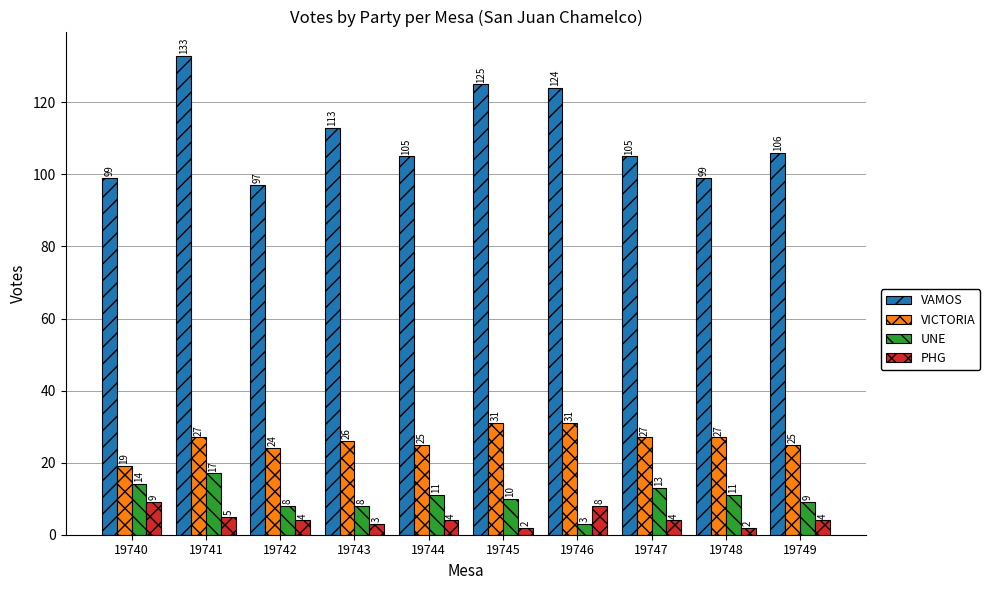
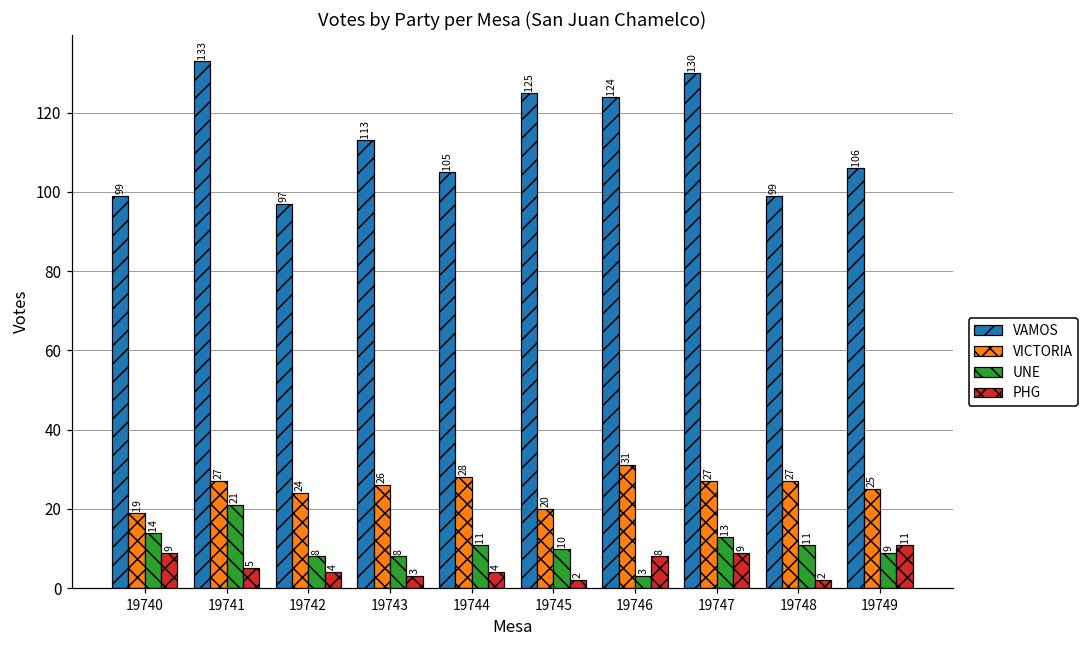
UNE, 19741: 17 -> 21
VICTORIA, 19744: 25 -> 28
VICTORIA, 19745: 31 -> 20
VAMOS, 19747: 105 -> 130
PHG, 19747: 4 -> 9
PHG, 19749: 4 -> 11
